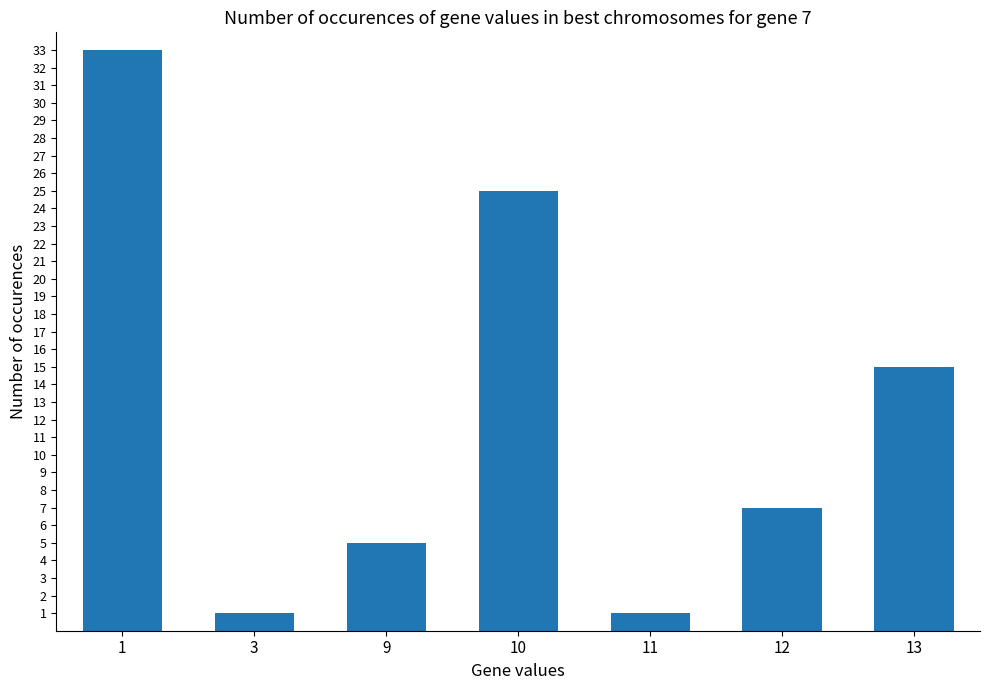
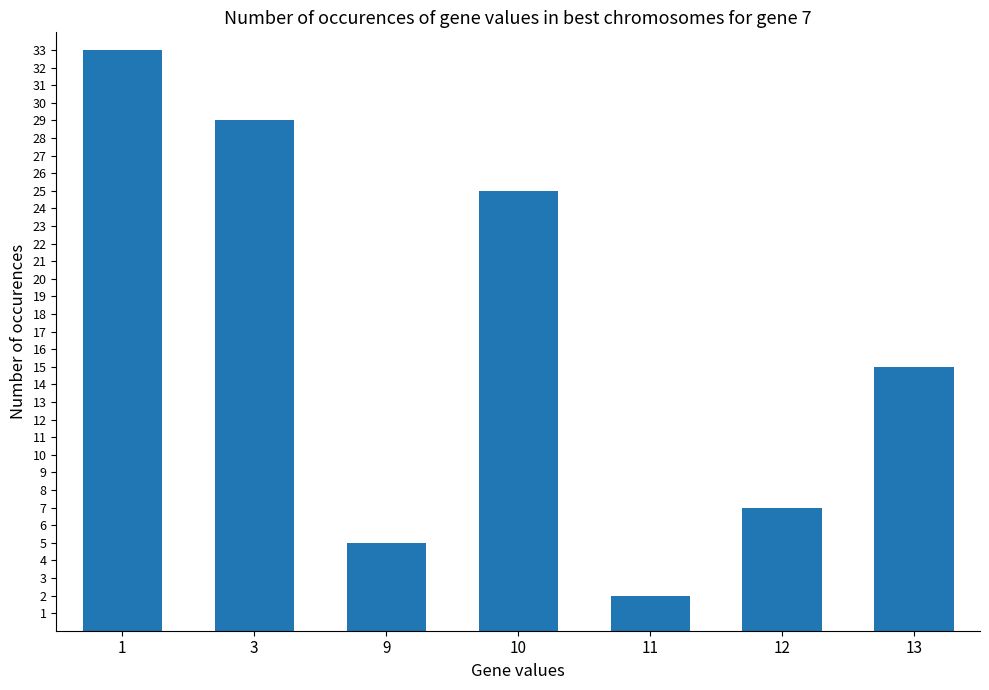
3: 1 -> 29
11: 1 -> 2
